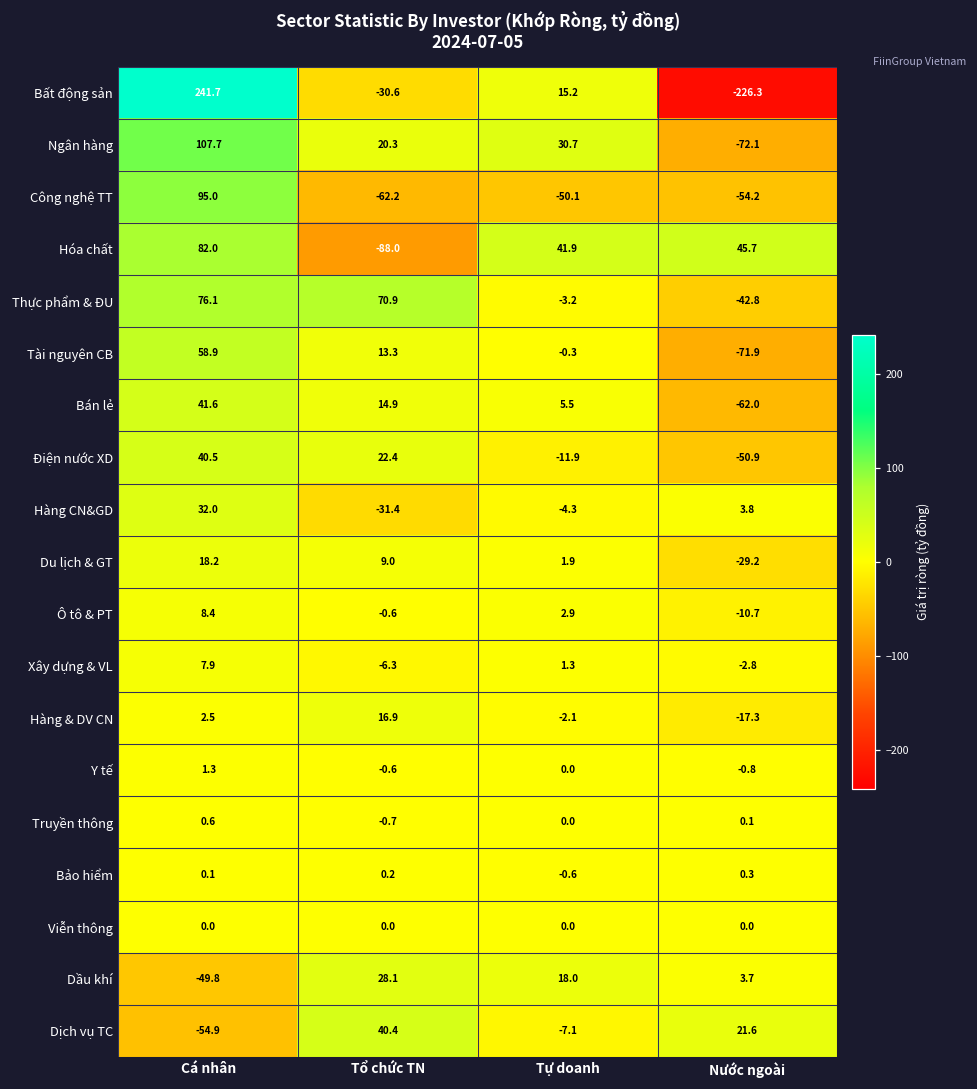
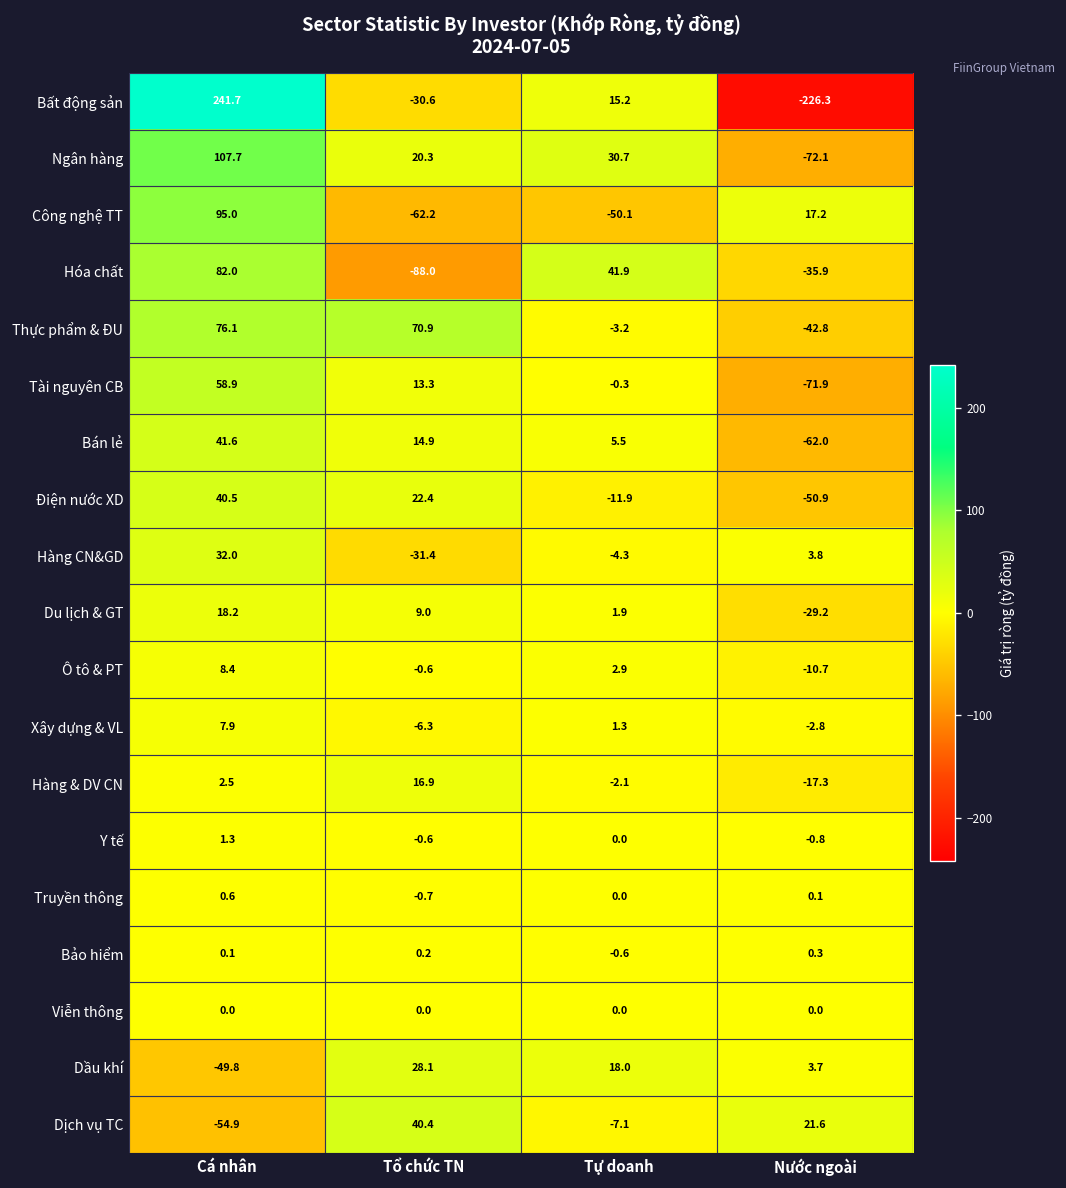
Công nghệ TT, Nước ngoài: -54.2 -> 17.2
Hóa chất, Nước ngoài: 45.7 -> -35.9
